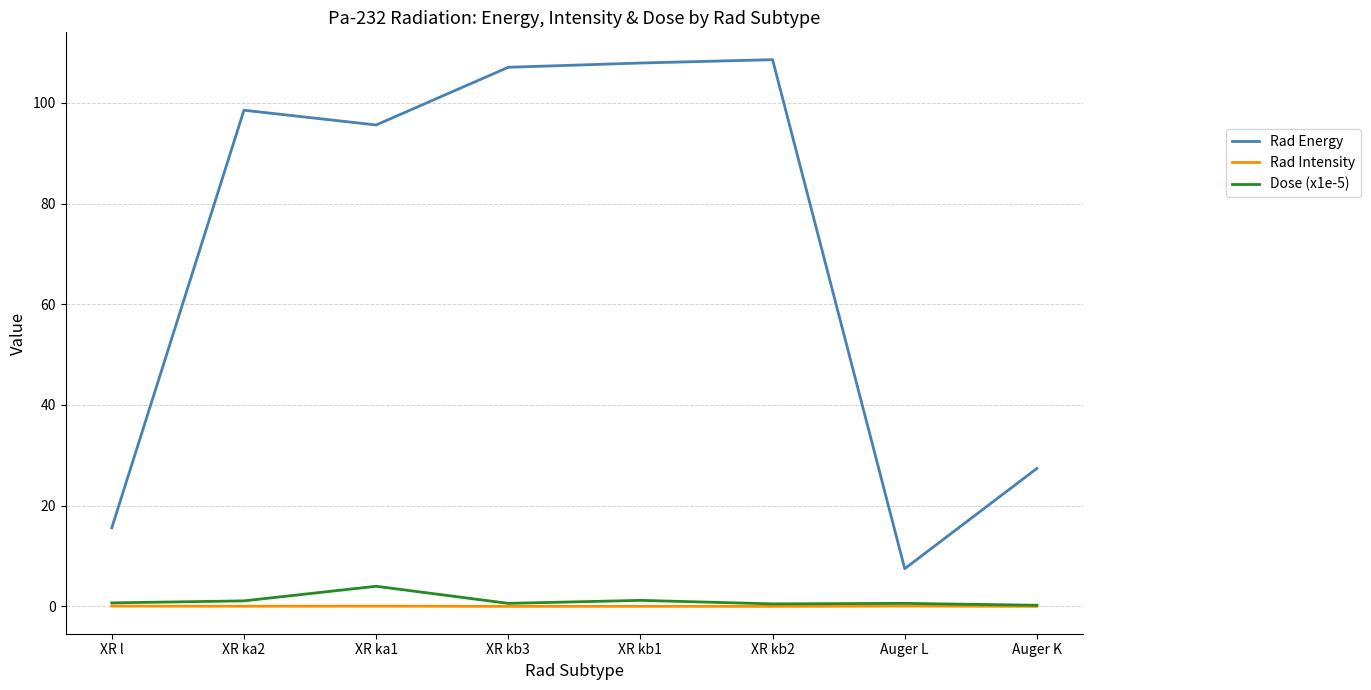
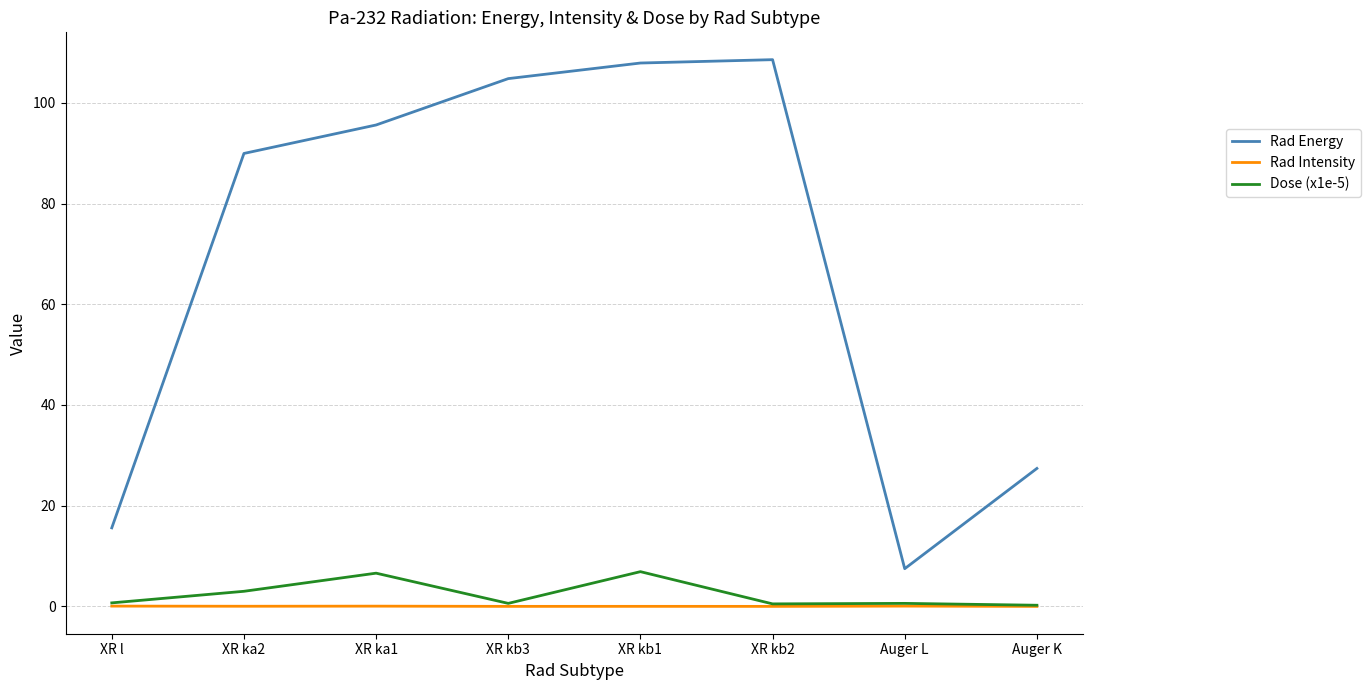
Rad Energy, XR ka2: 99 -> 90
Dose (x1e-5), XR ka2: 1 -> 3
Dose (x1e-5), XR ka1: 4 -> 7
Rad Energy, XR kb3: 107 -> 105
Dose (x1e-5), XR kb1: 1 -> 7
